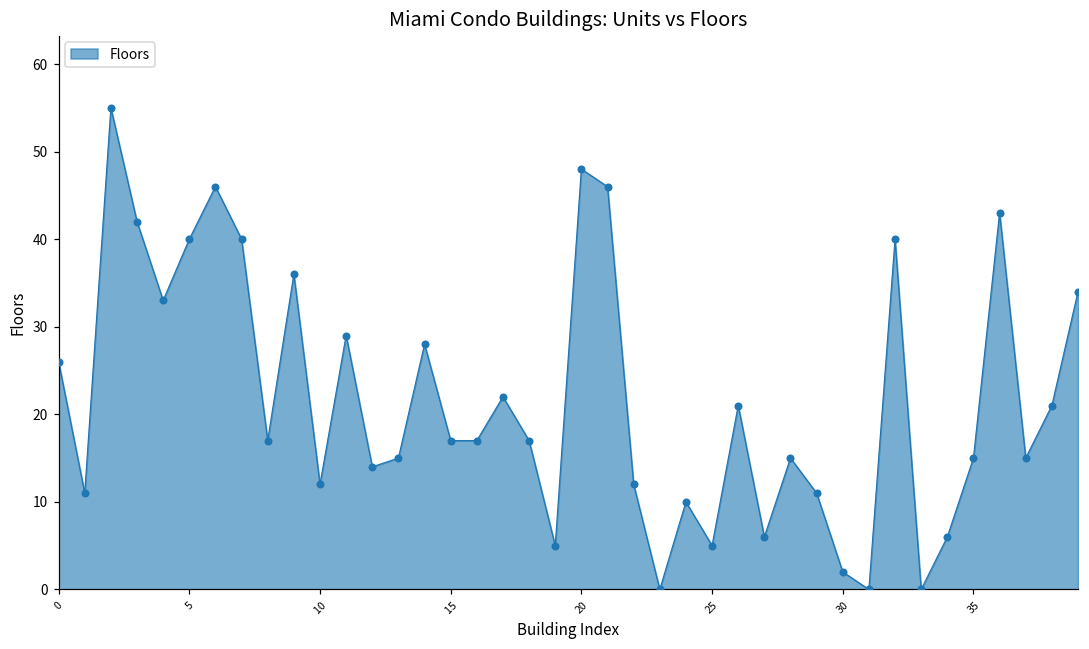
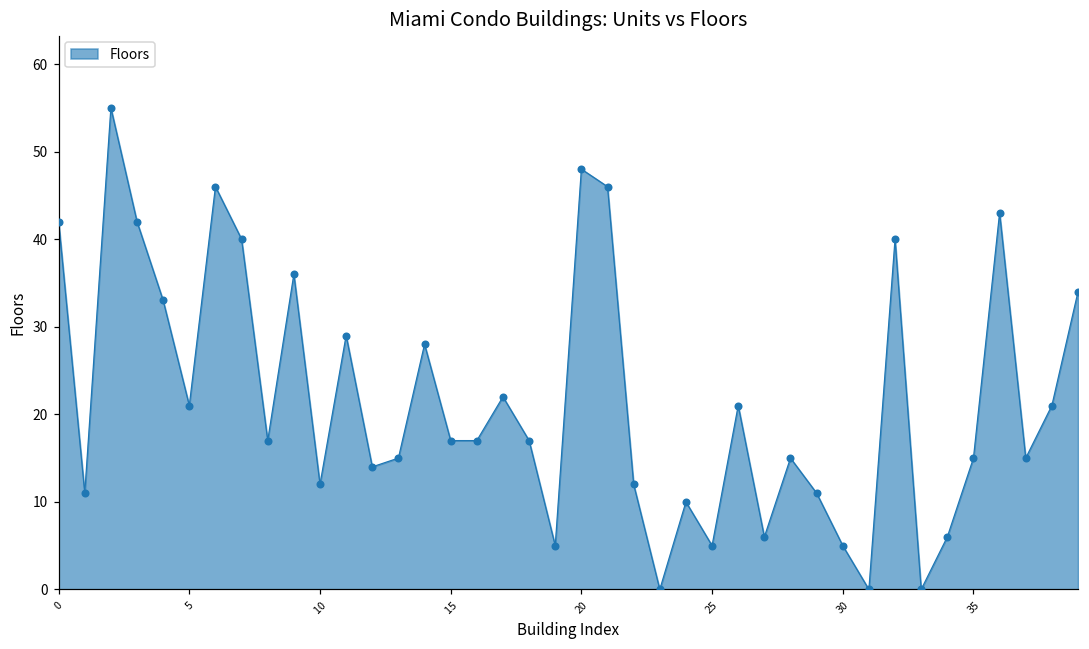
0: 26 -> 42
5: 40 -> 21
30: 2 -> 5
